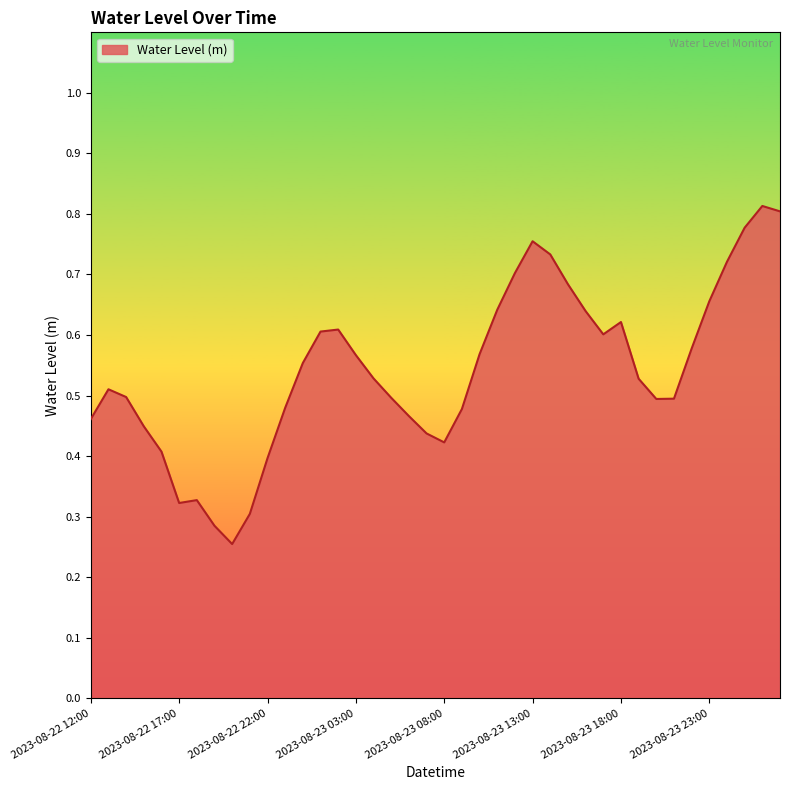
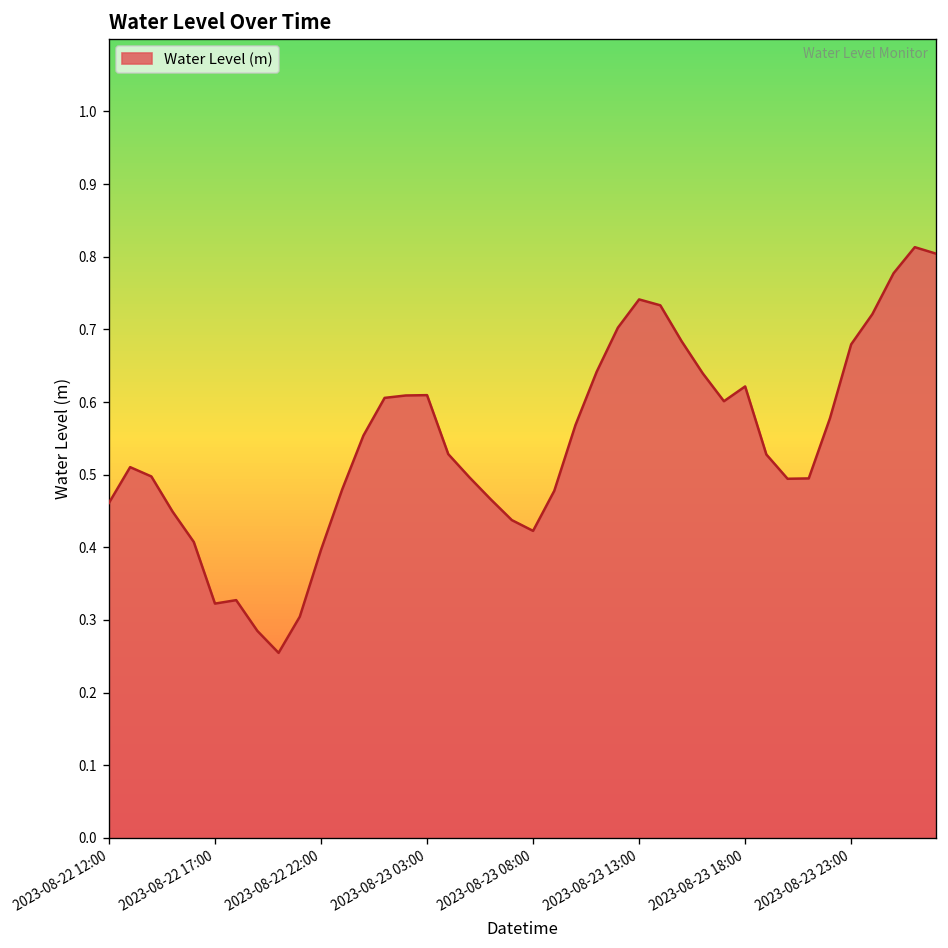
2023-08-23 03:00: 0.57 -> 0.61
2023-08-23 13:00: 0.75 -> 0.74
2023-08-23 23:00: 0.66 -> 0.68
